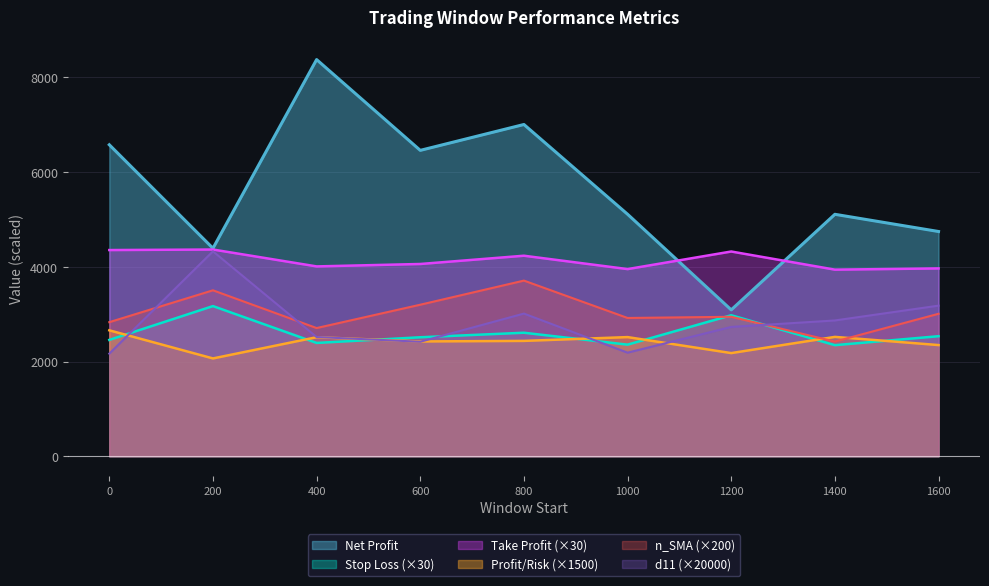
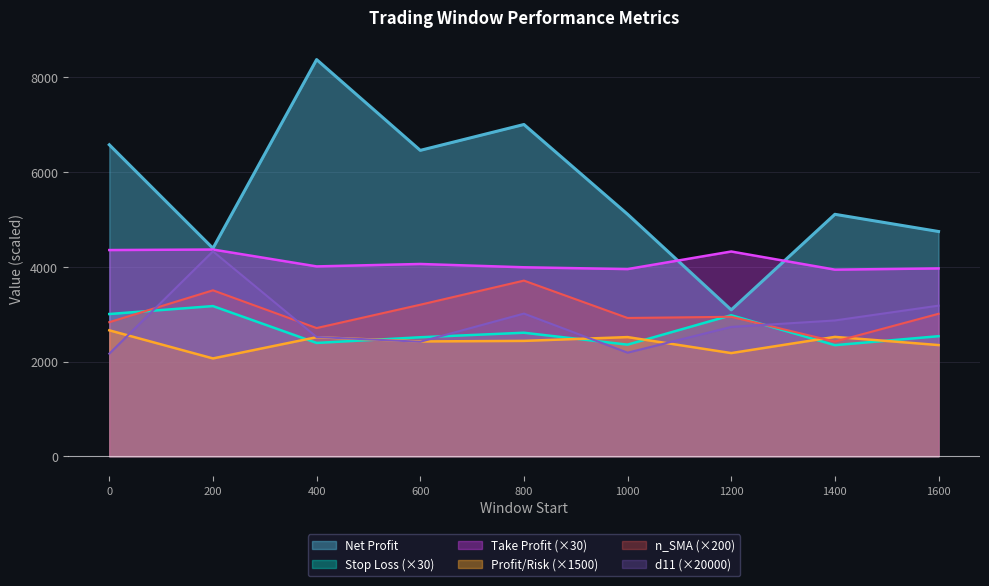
Stop Loss (×30), 0: 2500 -> 3000
Take Profit (×30), 800: 4200 -> 4000
